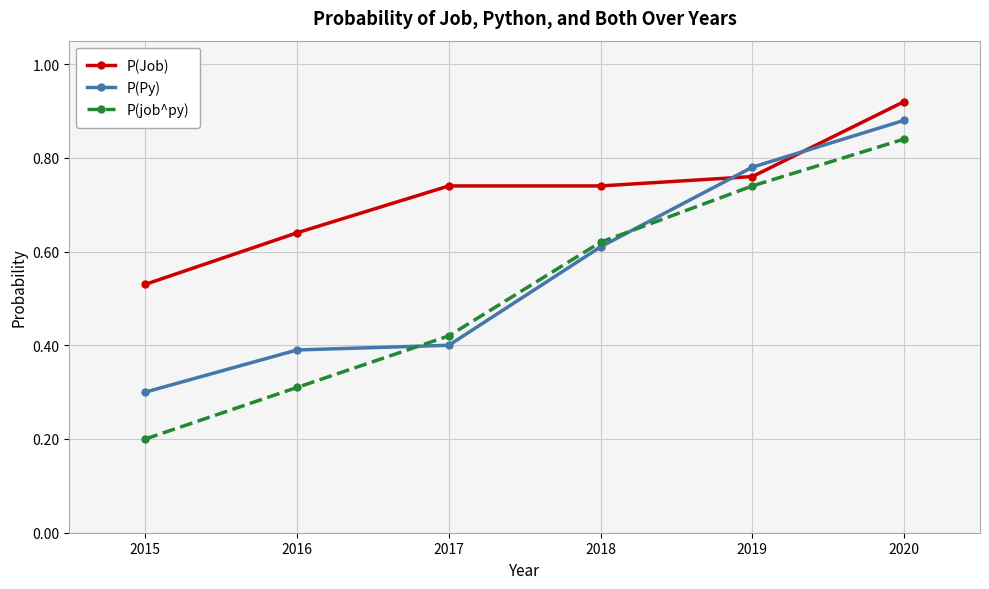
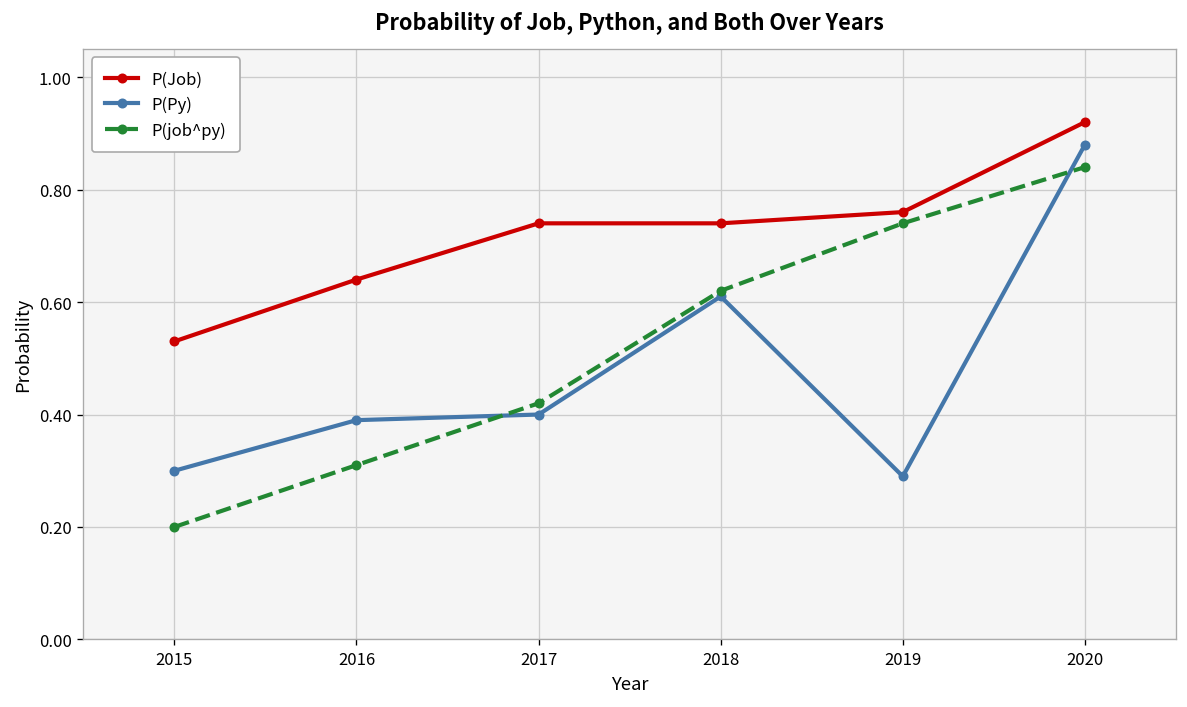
P(Py), 2019: 0.78 -> 0.29
